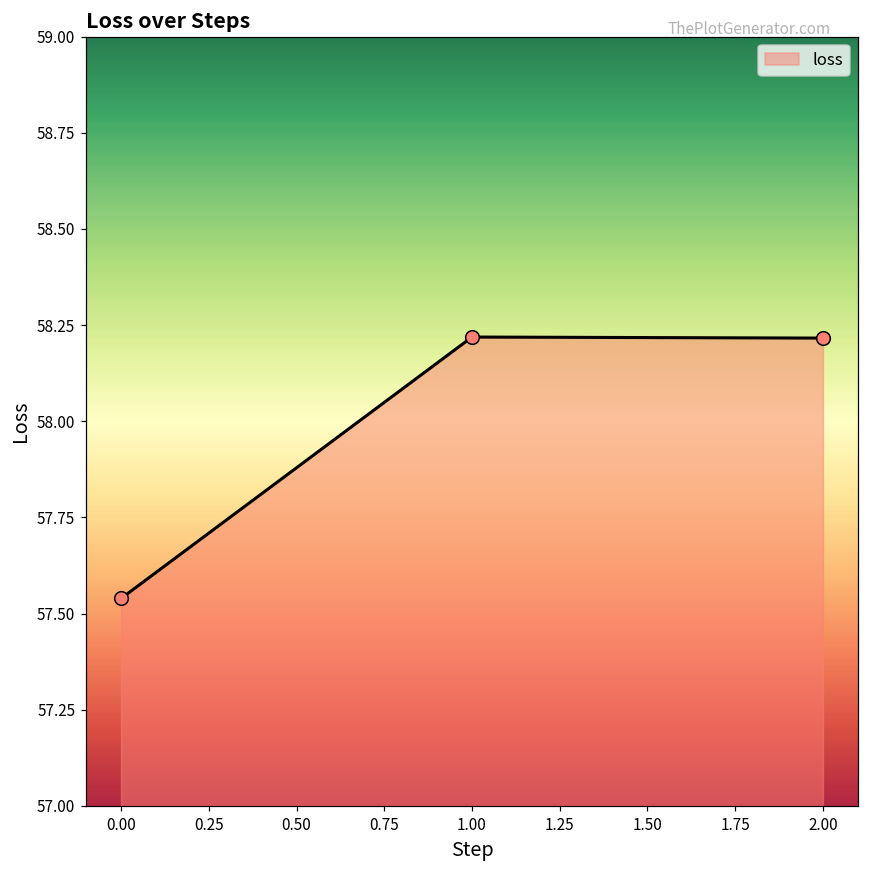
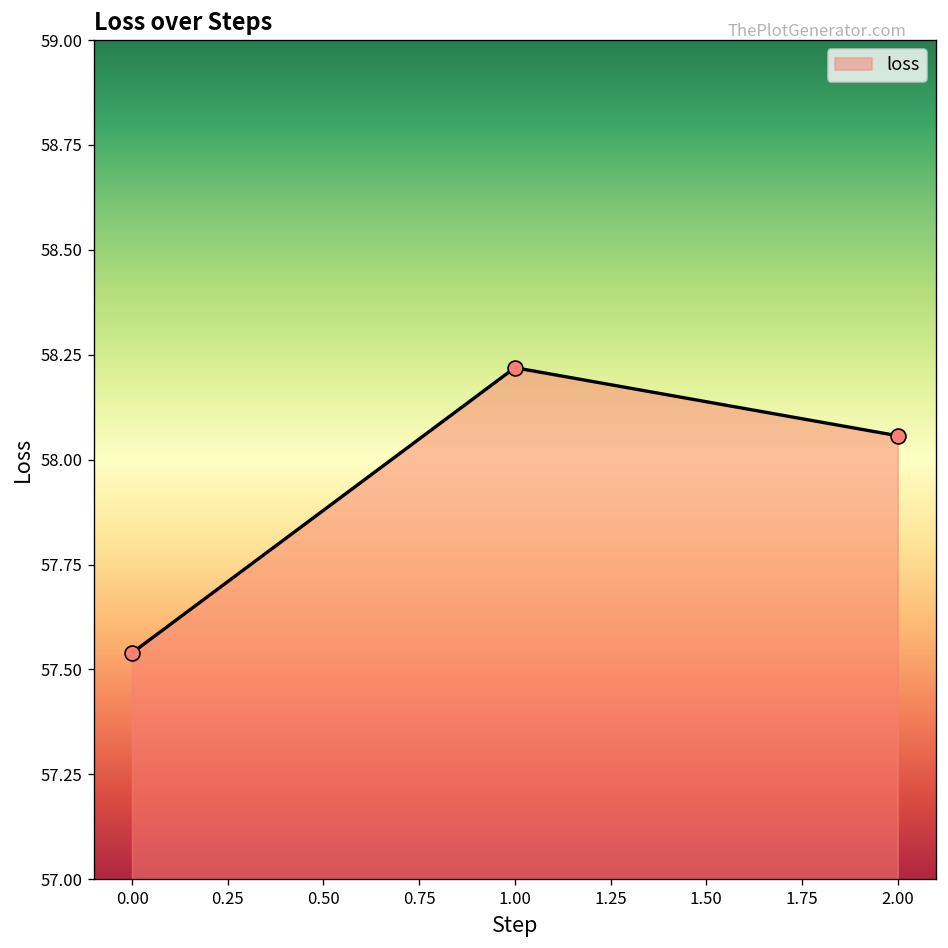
2.00: 58.22 -> 58.06
